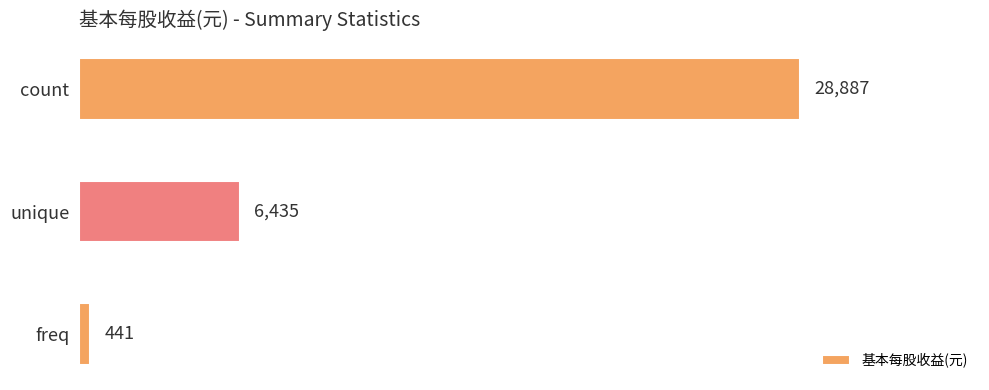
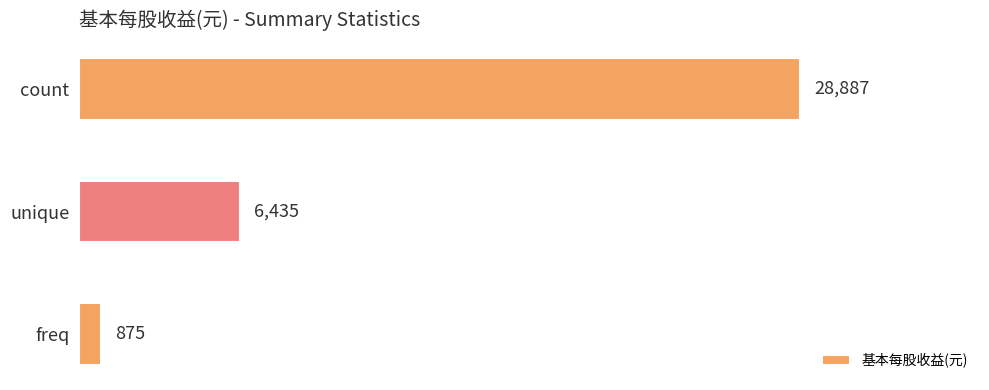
freq: 441 -> 875
